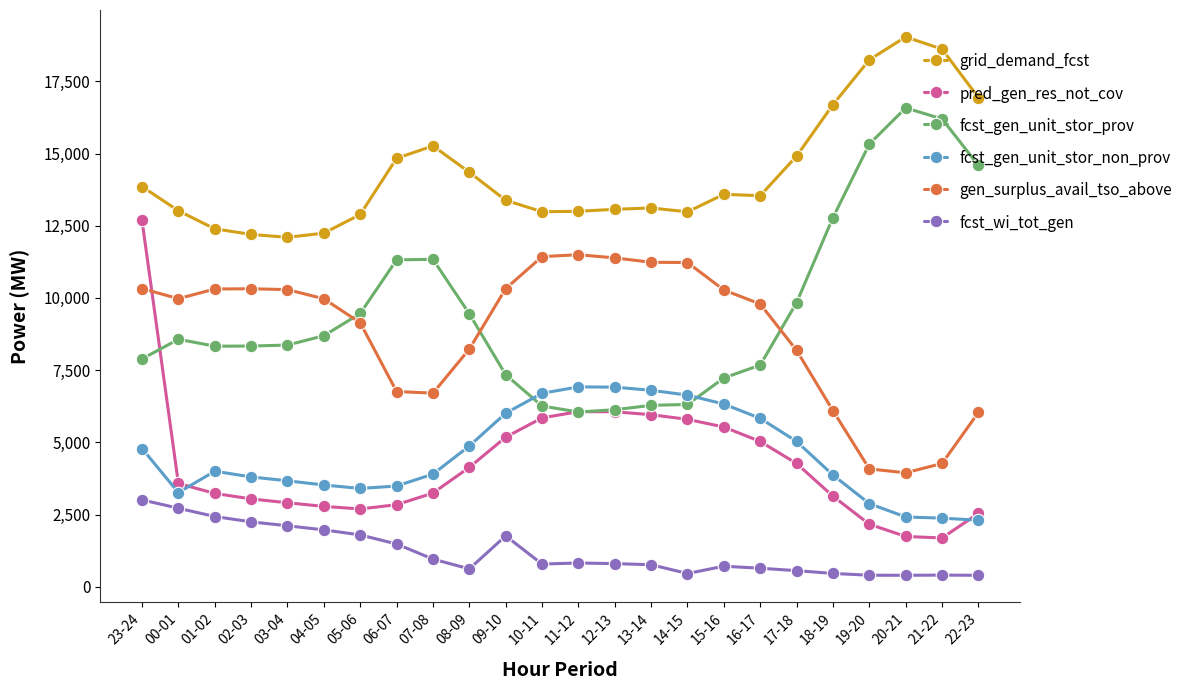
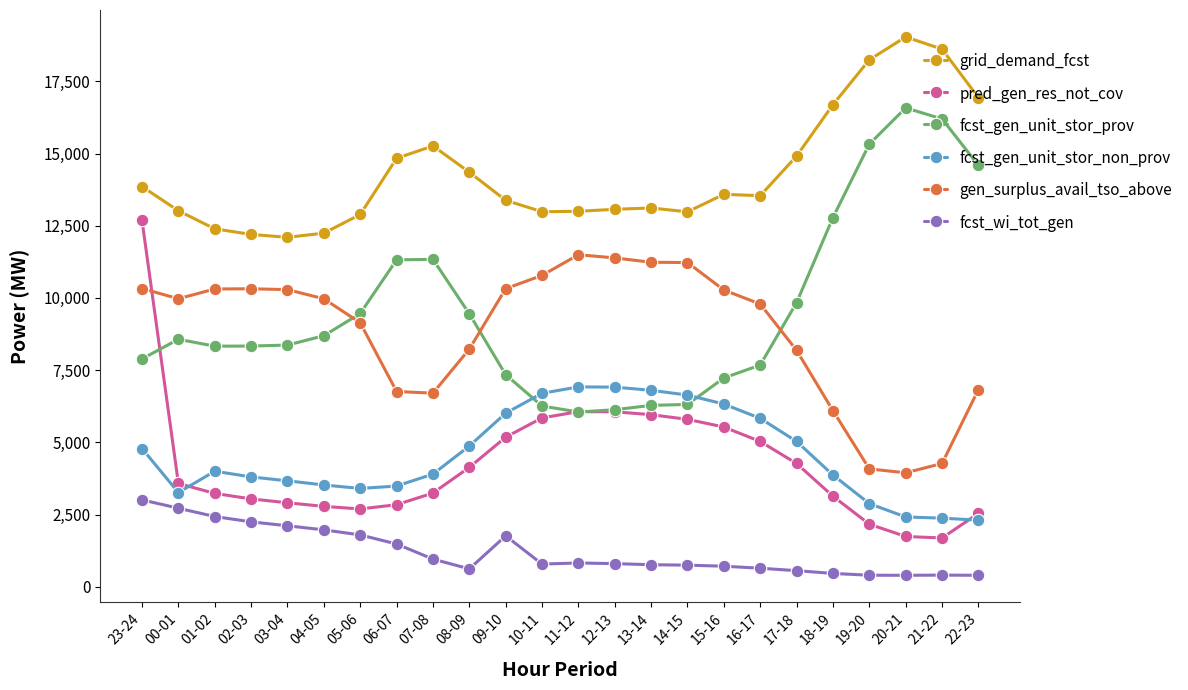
gen_surplus_avail_tso_above, 10-11: 11,400 -> 10,800
fcst_wi_tot_gen, 14-15: 500 -> 700
gen_surplus_avail_tso_above, 22-23: 6,000 -> 6,800
